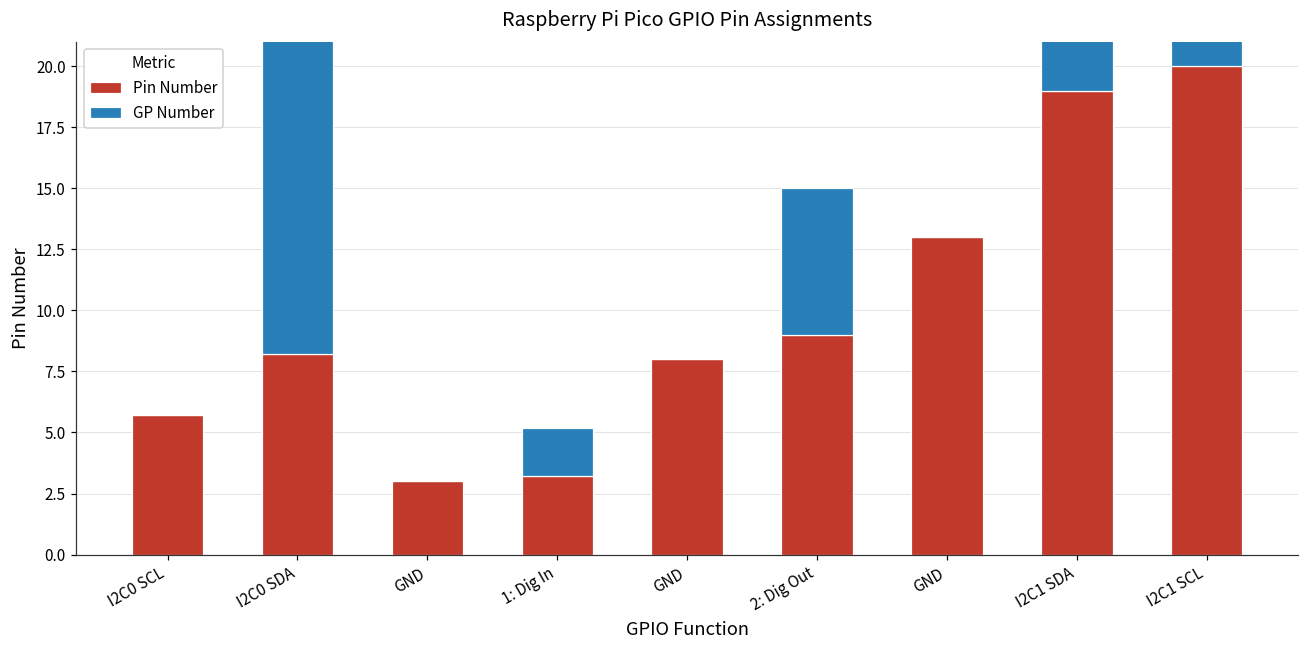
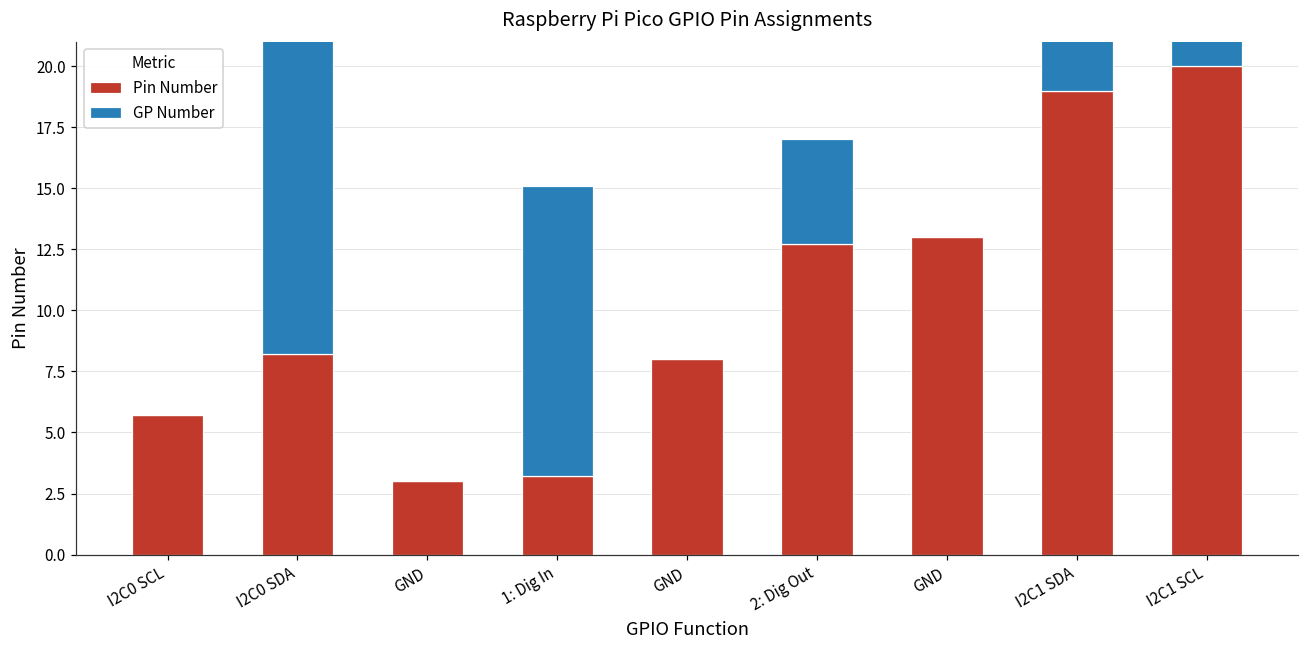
GP Number, 1: Dig In: 2.0 -> 11.9
Pin Number, 2: Dig Out: 9.0 -> 12.7
GP Number, 2: Dig Out: 6.0 -> 4.3
